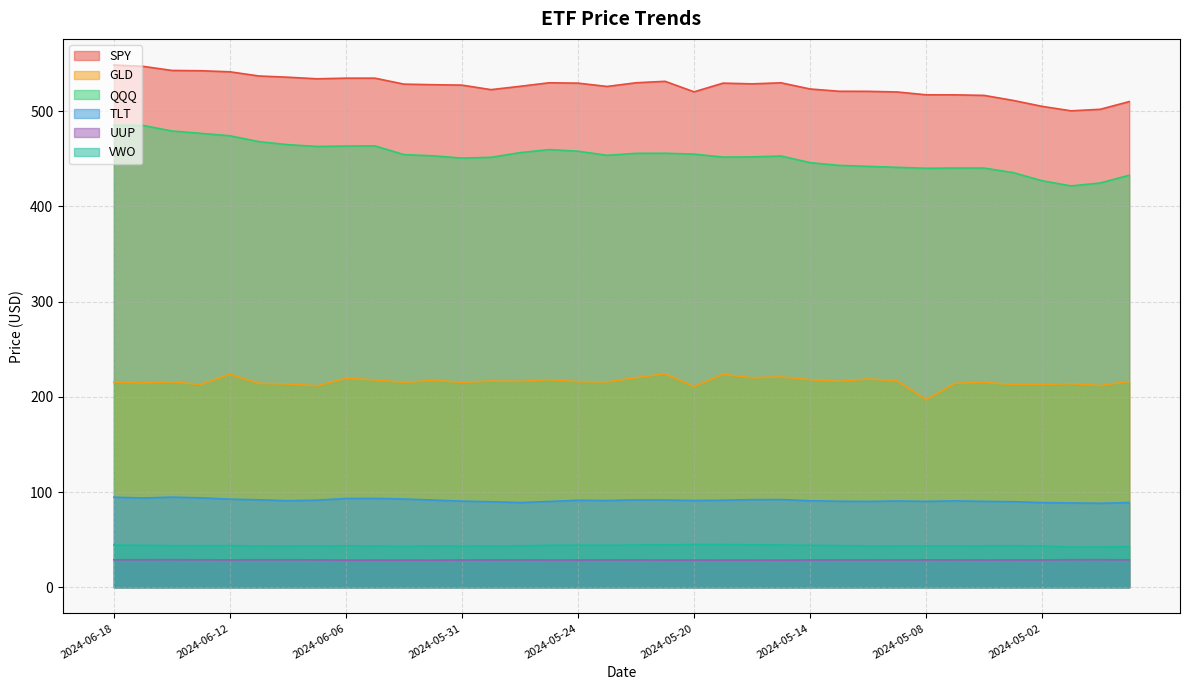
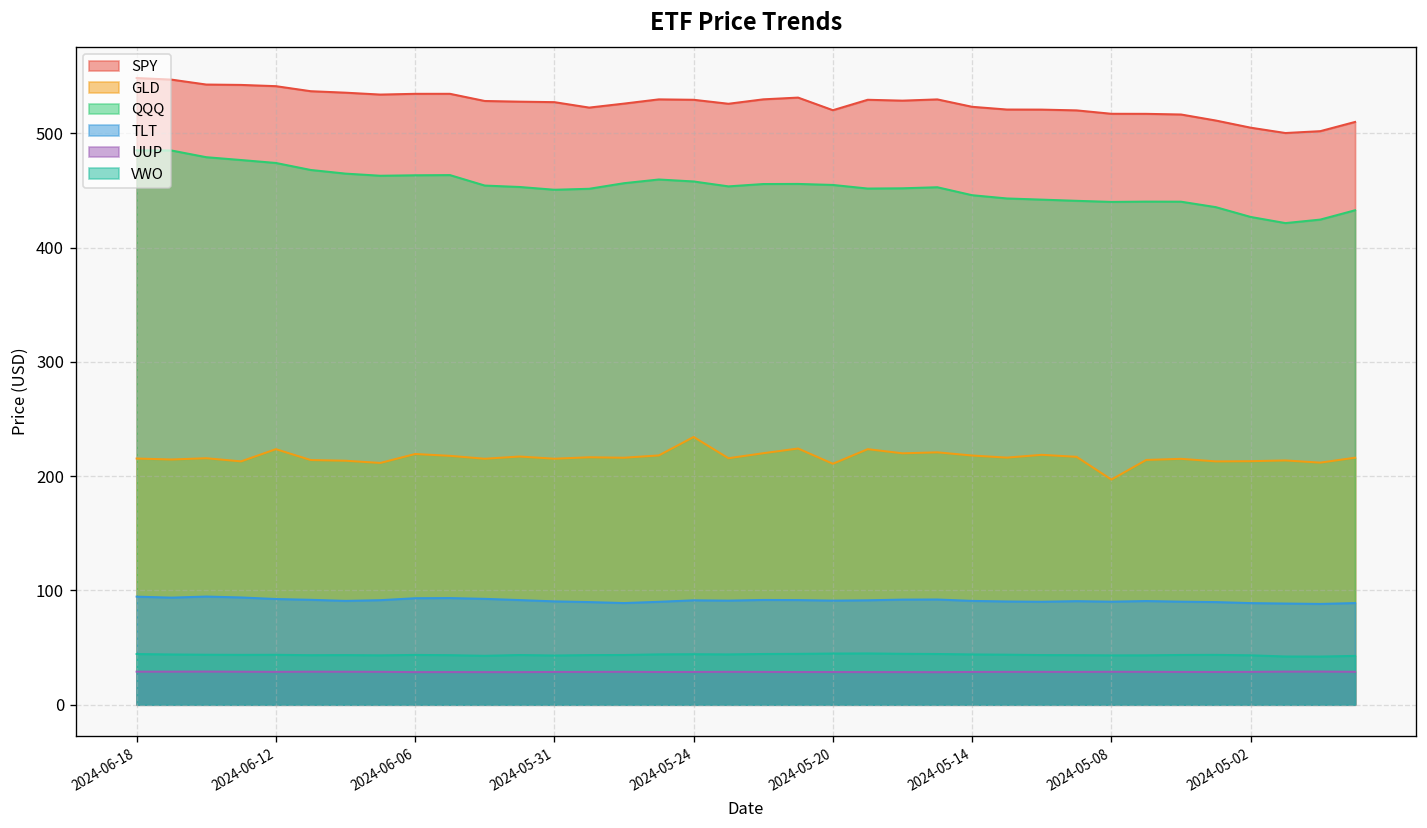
GLD, 2024-05-24: 220 -> 230
